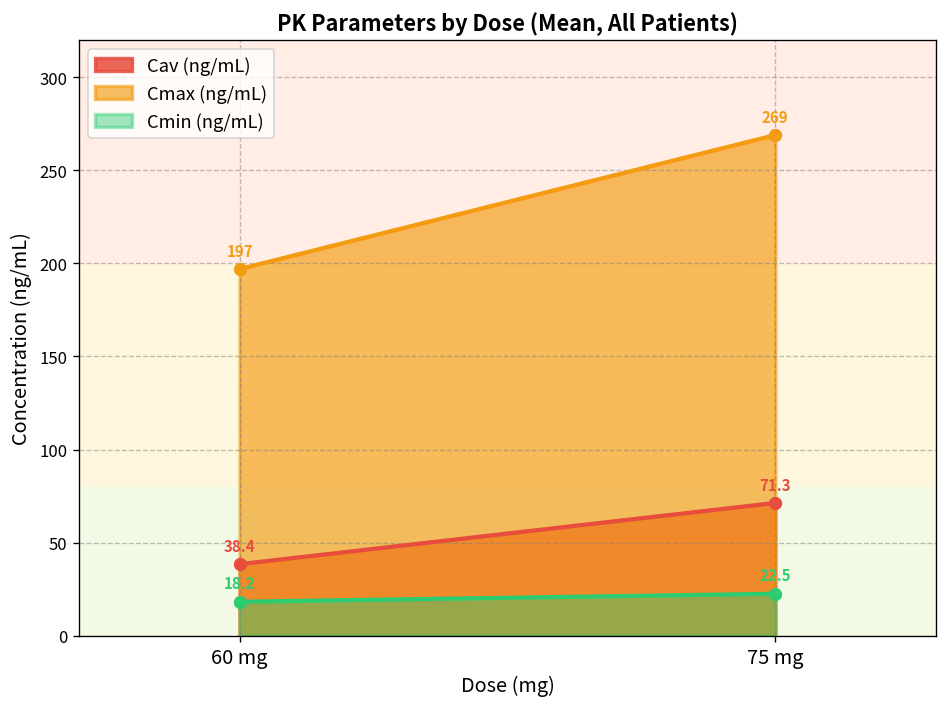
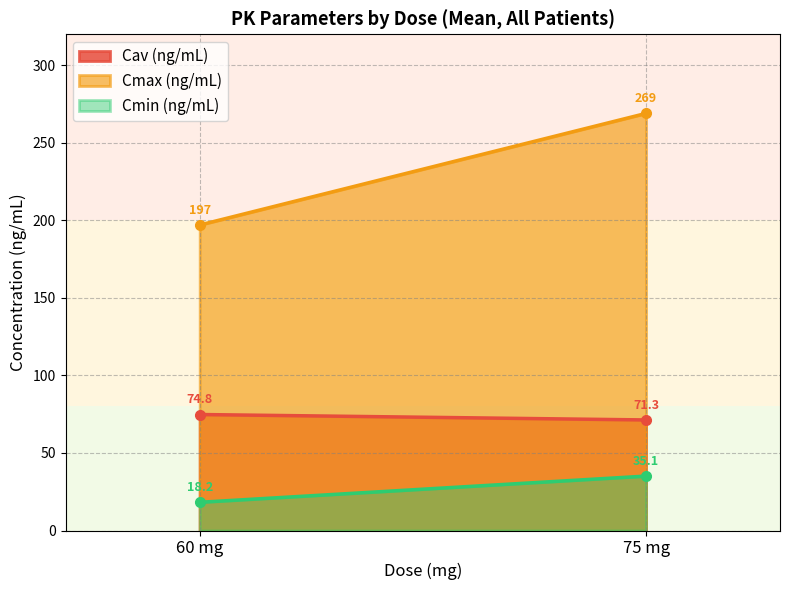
Cav (ng/mL), 60 mg: 38.4 -> 74.8
Cmin (ng/mL), 75 mg: 22.5 -> 35.1
